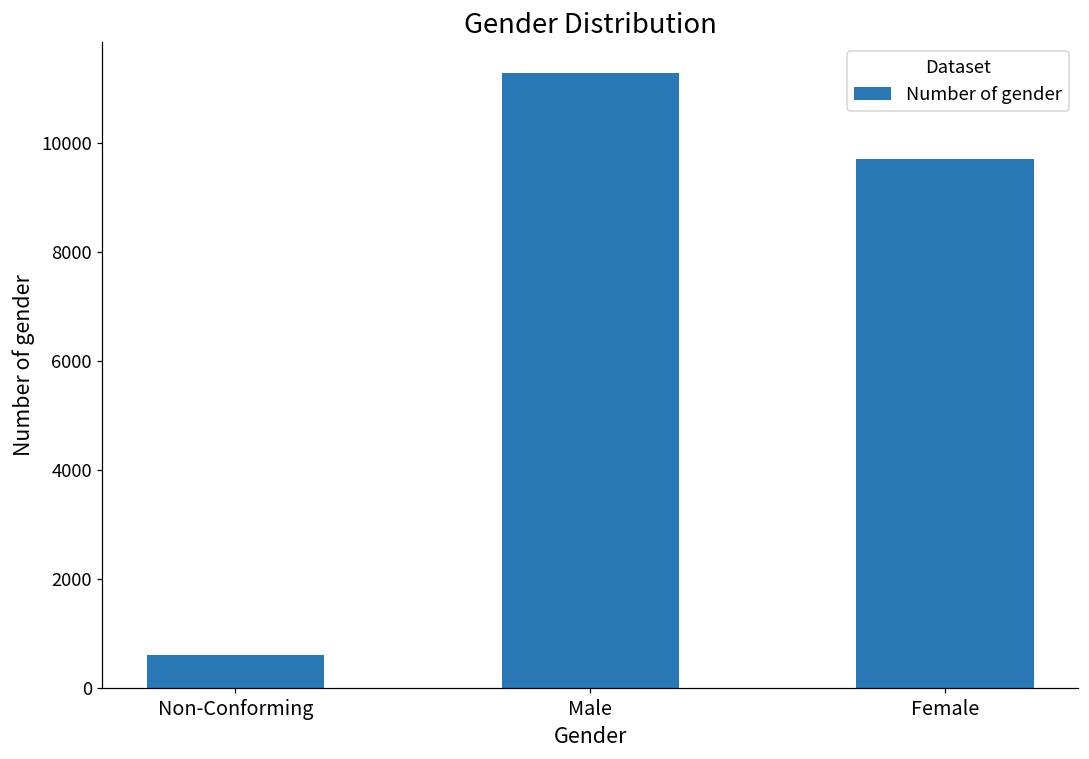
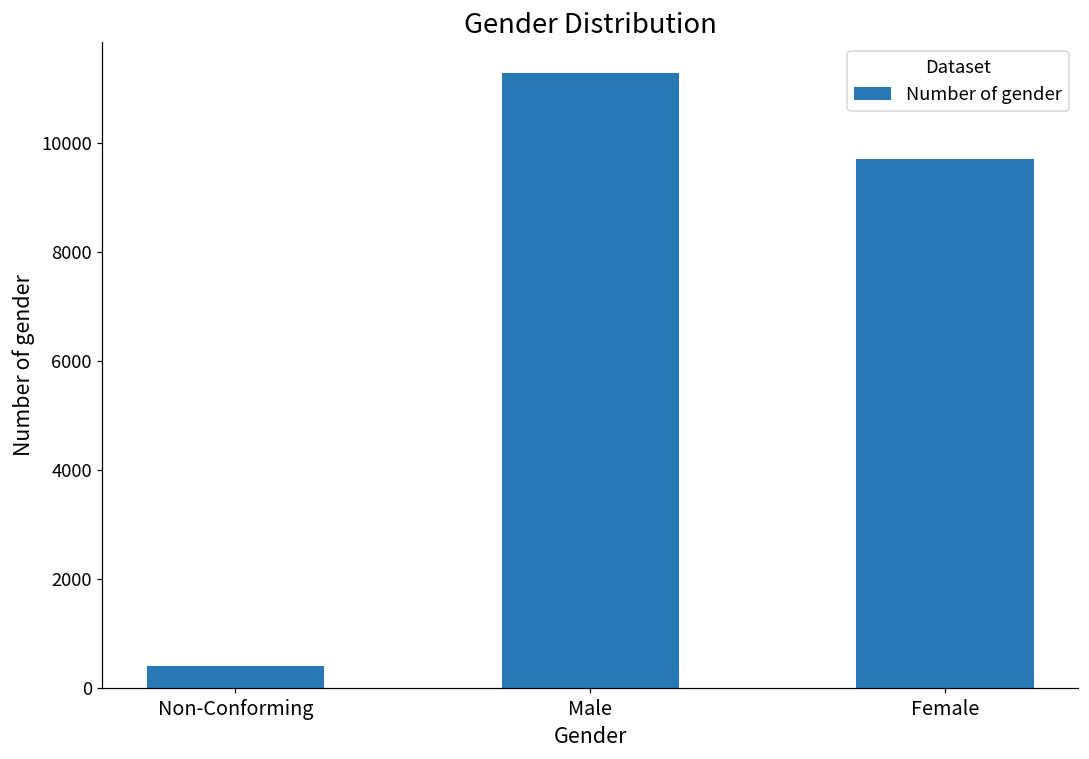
Non-Conforming: 600 -> 400
